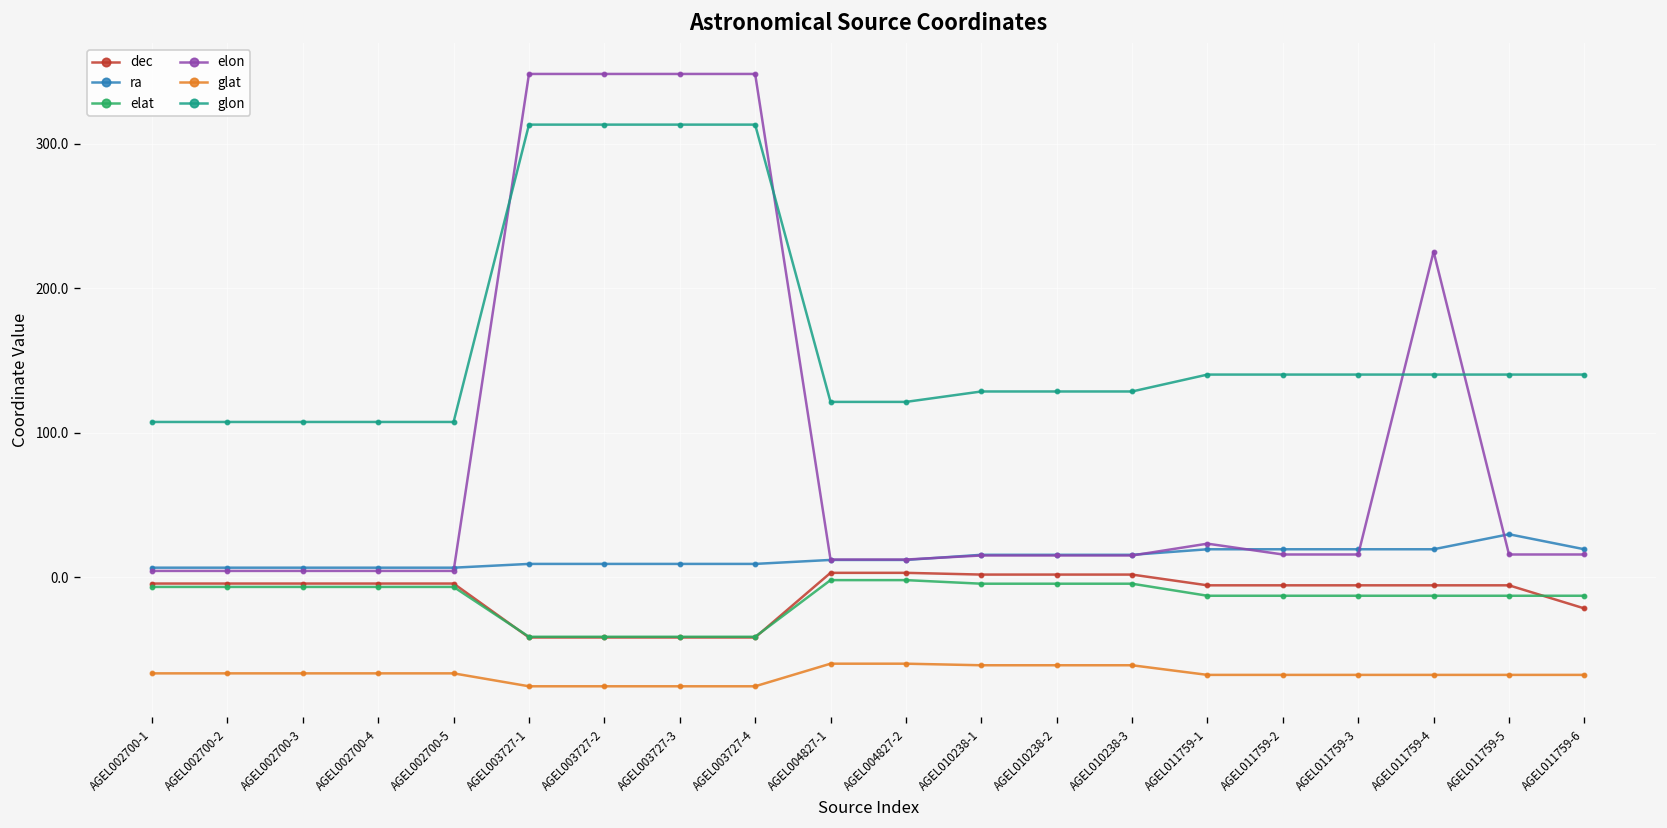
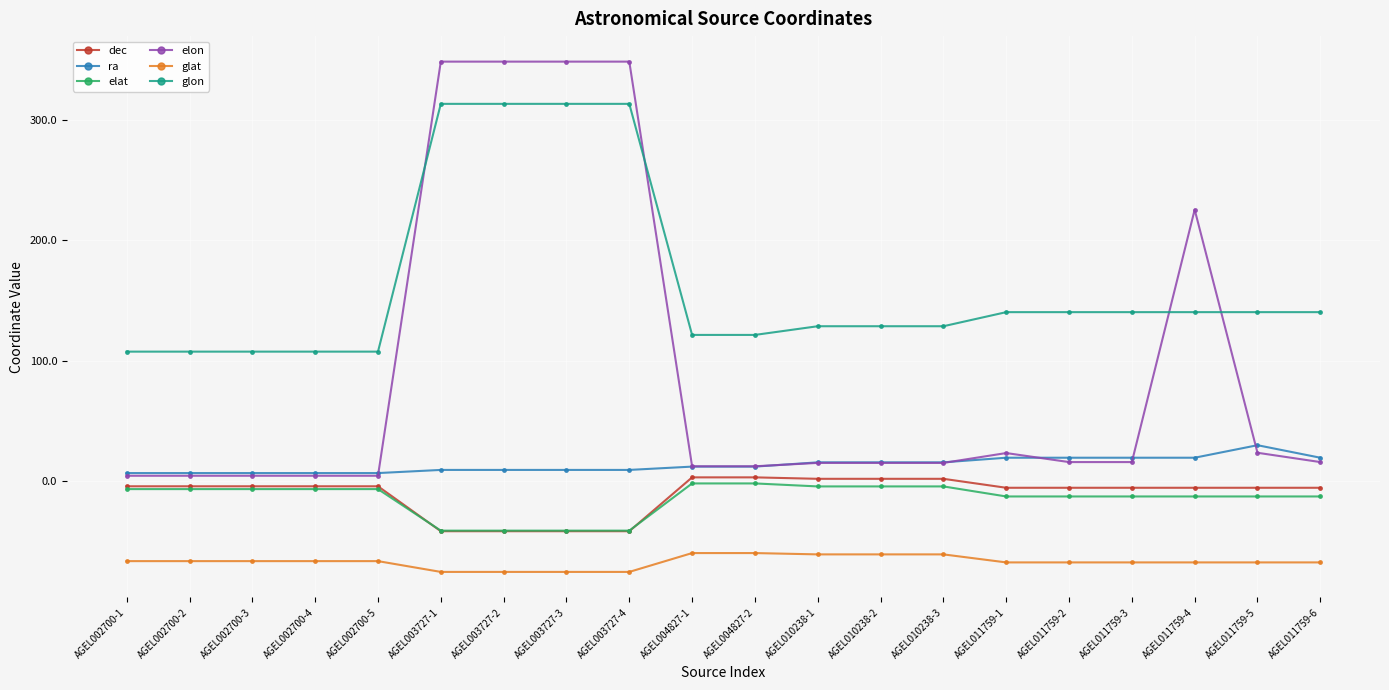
elon, AGEL011759-5: 16 -> 24
dec, AGEL011759-6: -21 -> -5
